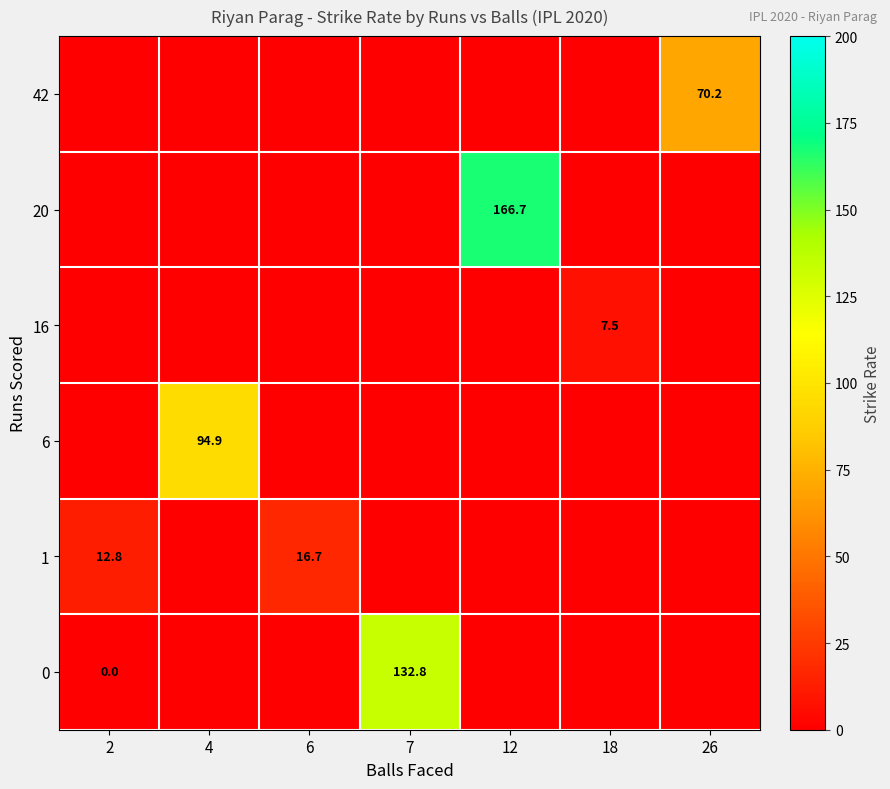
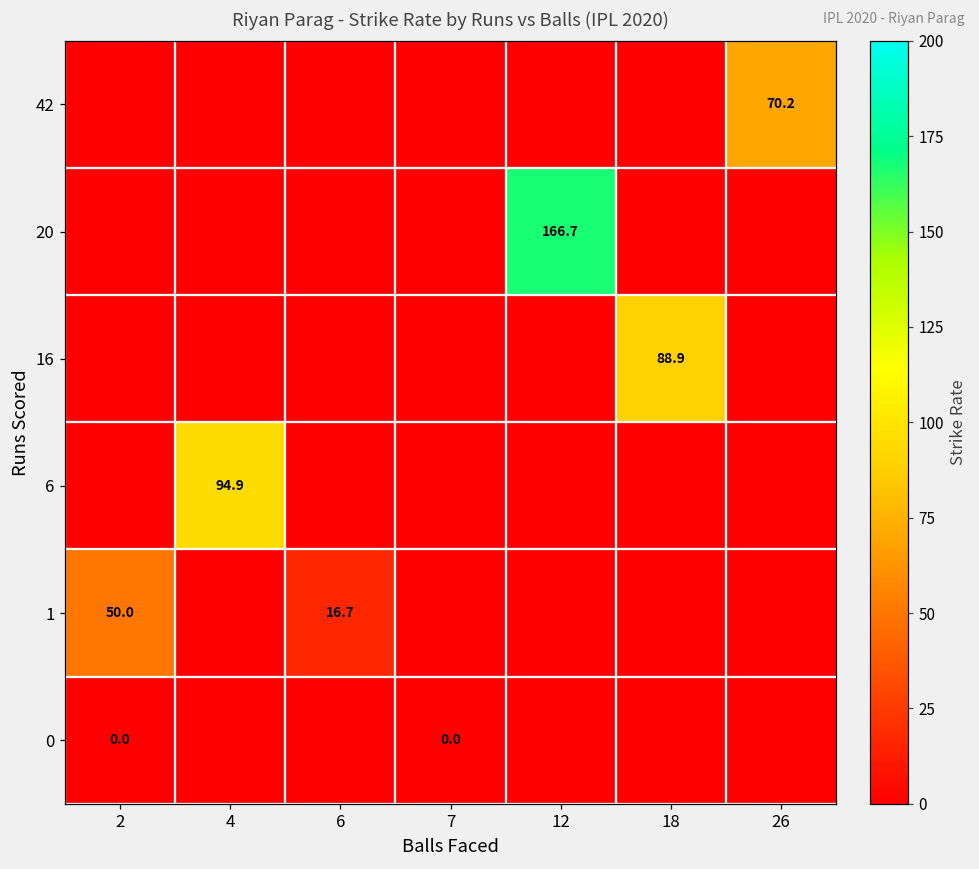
16, 18: 7.5 -> 88.9
1, 2: 12.8 -> 50.0
0, 7: 132.8 -> 0.0
